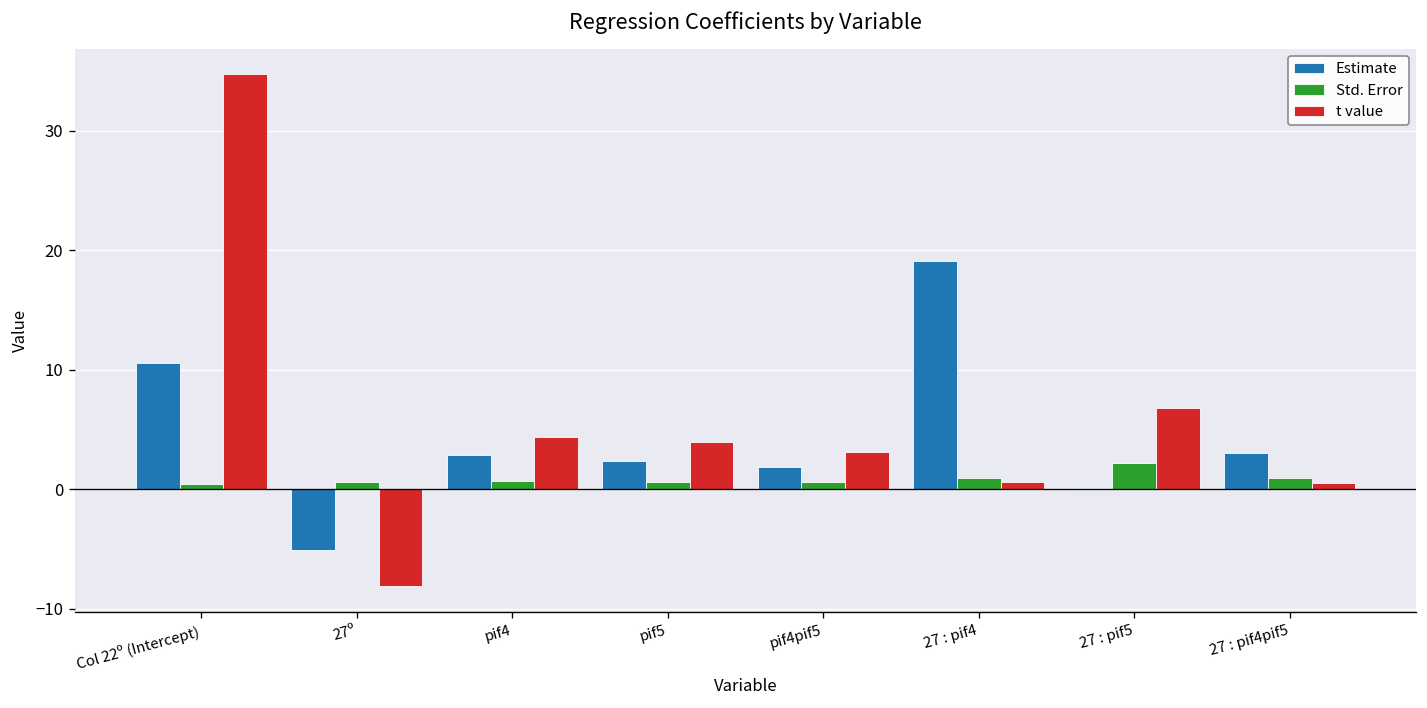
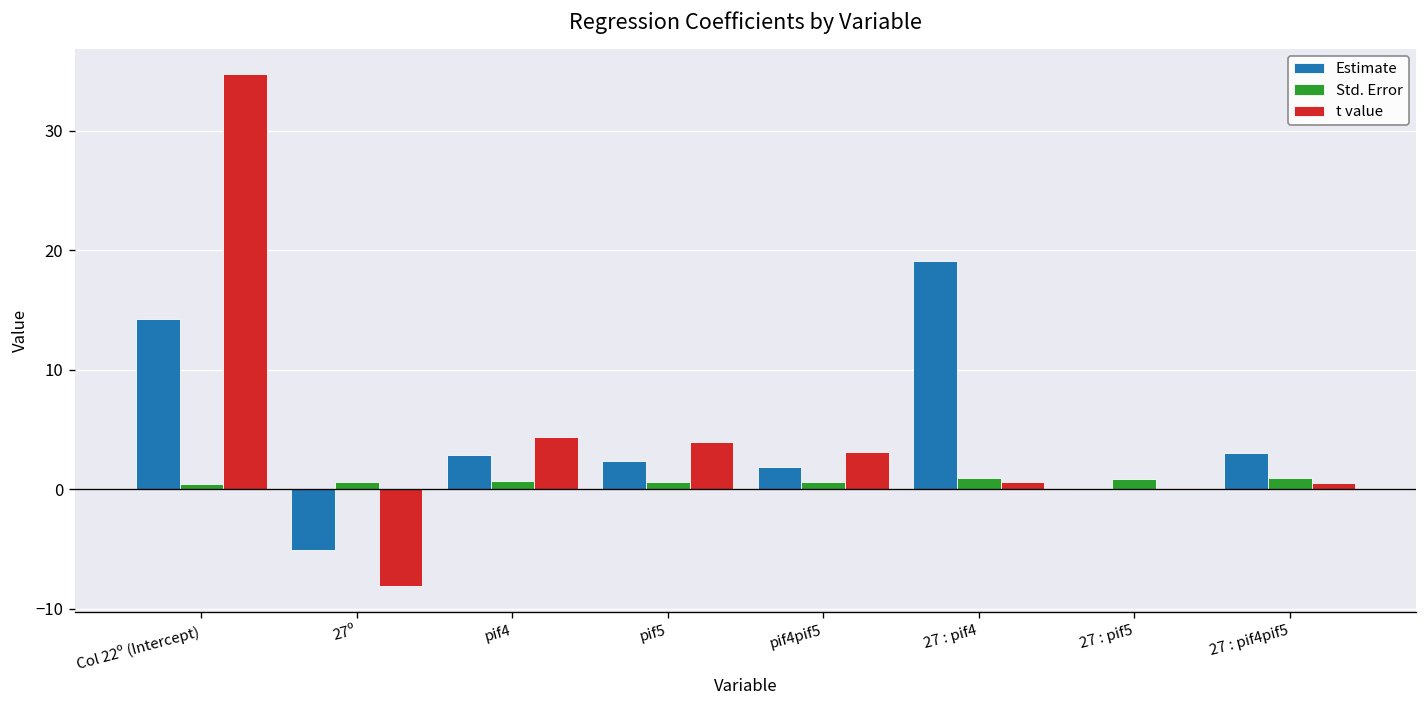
Estimate, Col 22º (Intercept): 11 -> 14
Std. Error, 27 : pif5: 2 -> 1
t value, 27 : pif5: 7 -> 0
